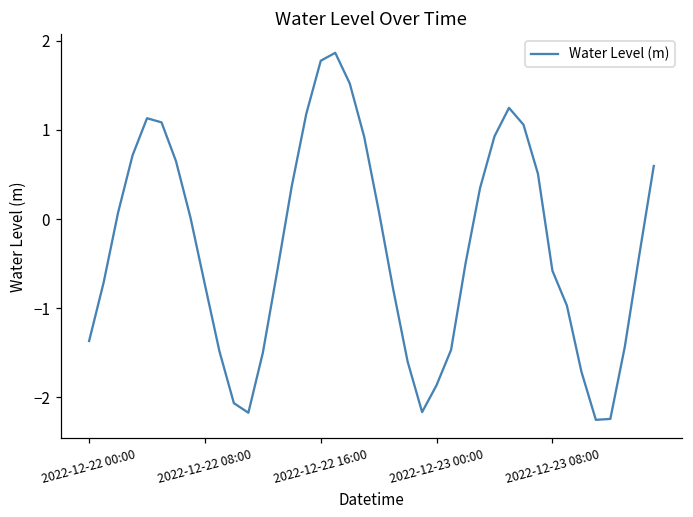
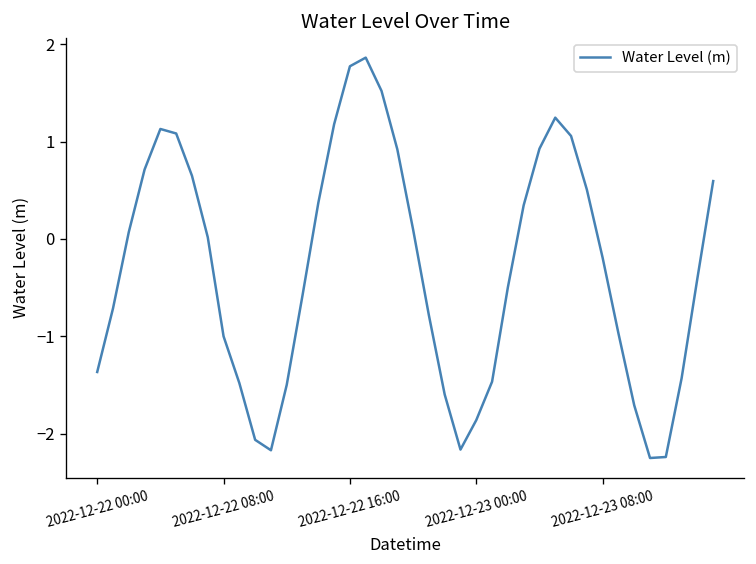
2022-12-22 08:00: -0.7 -> -1.0
2022-12-23 08:00: -0.6 -> -0.2
